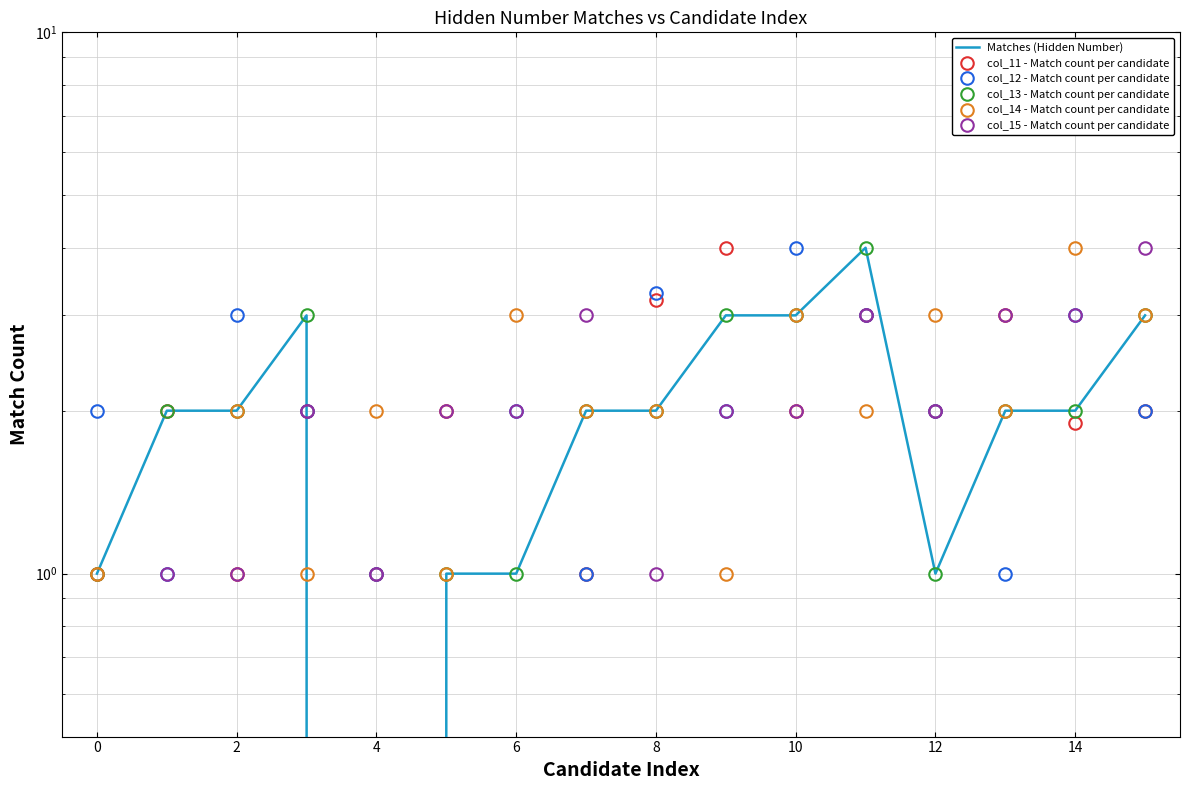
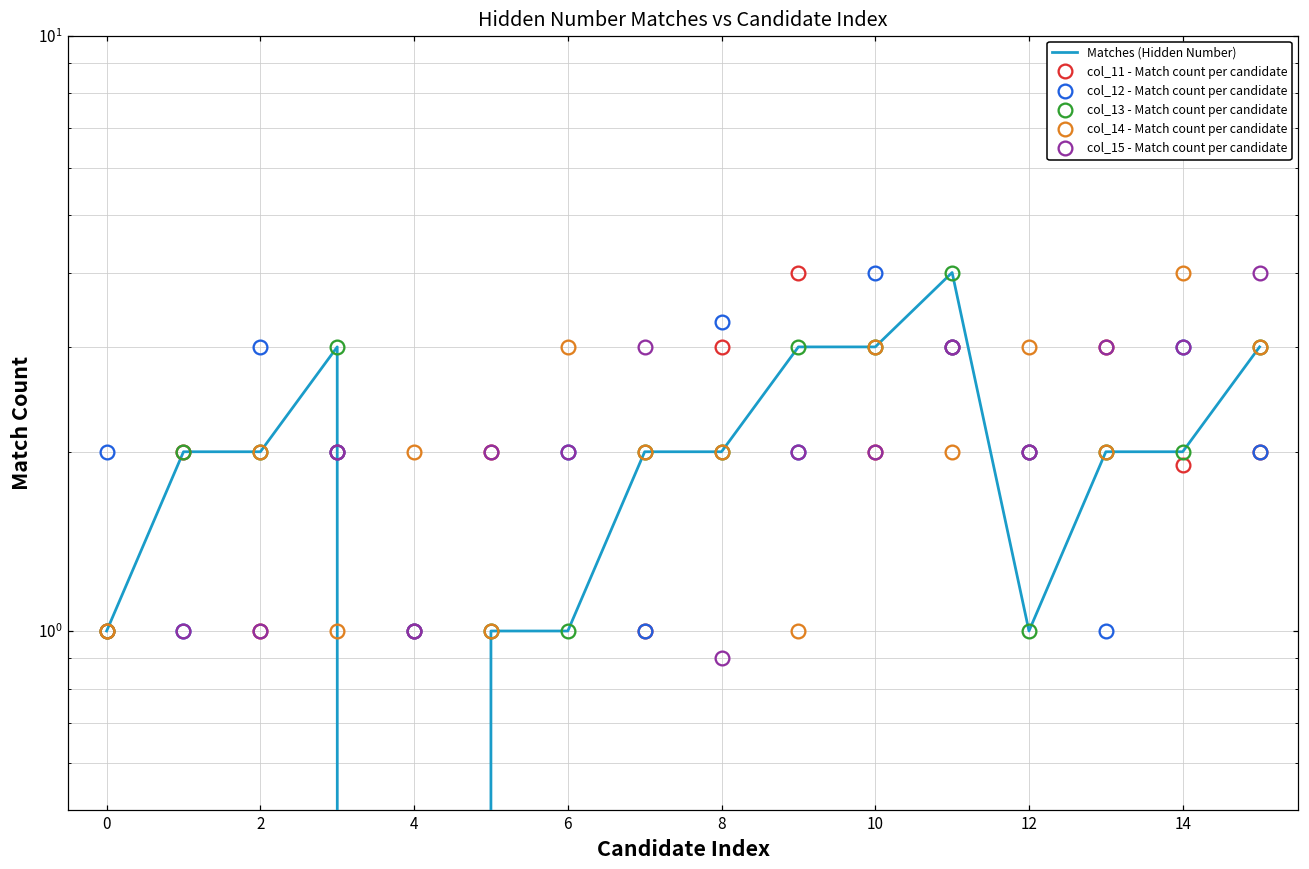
col_11 - Match count per candidate, 8: 3.2 -> 3.0
col_15 - Match count per candidate, 8: 1.0 -> 0.9
